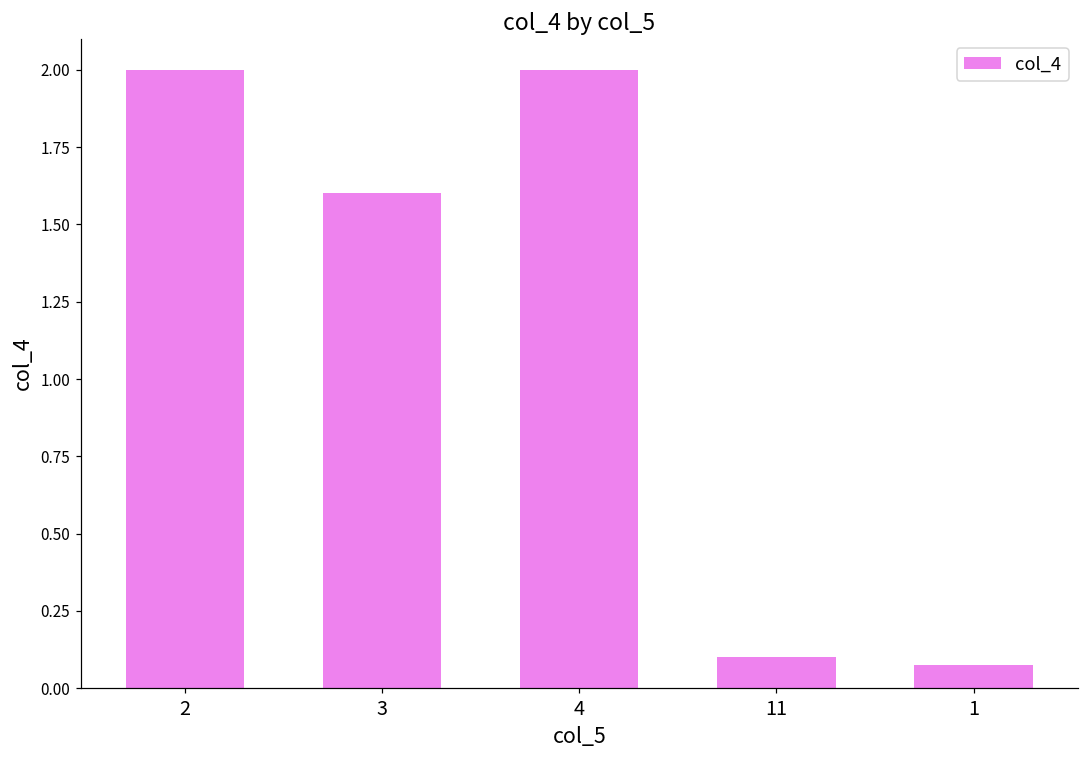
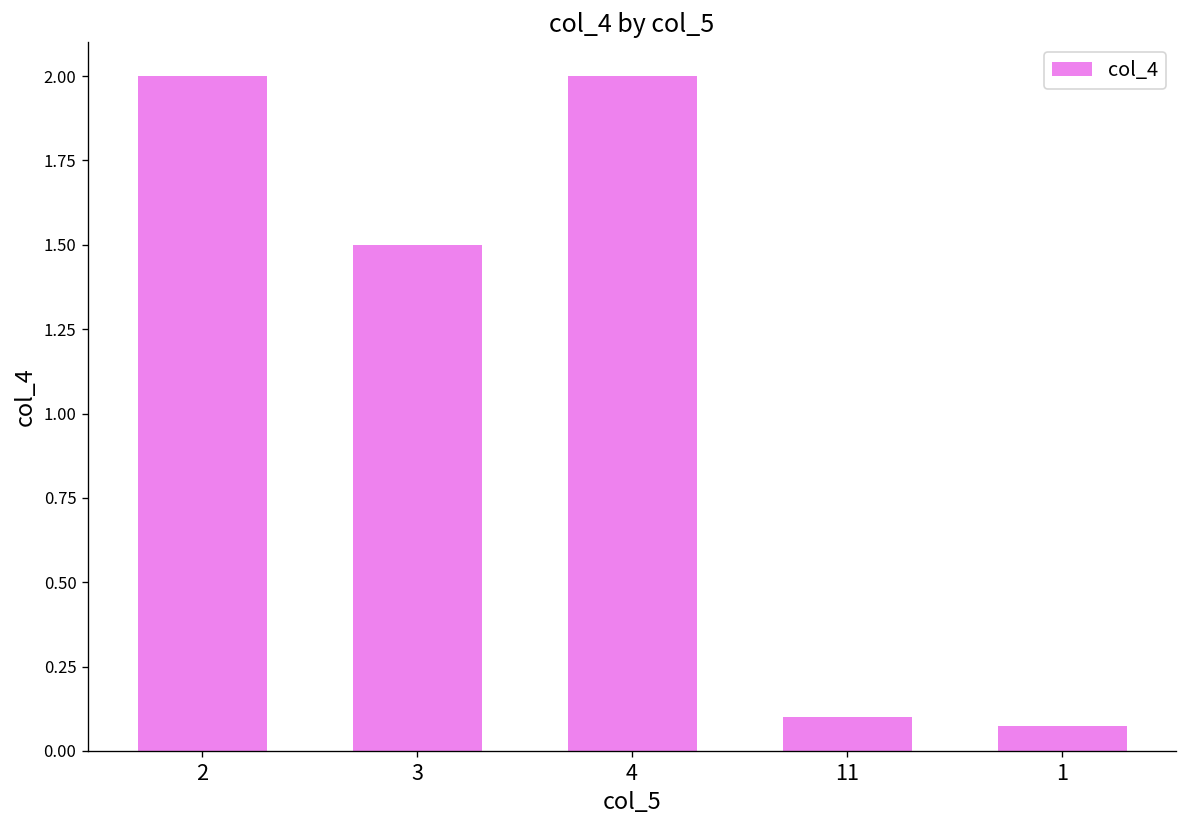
3: 1.6 -> 1.5
